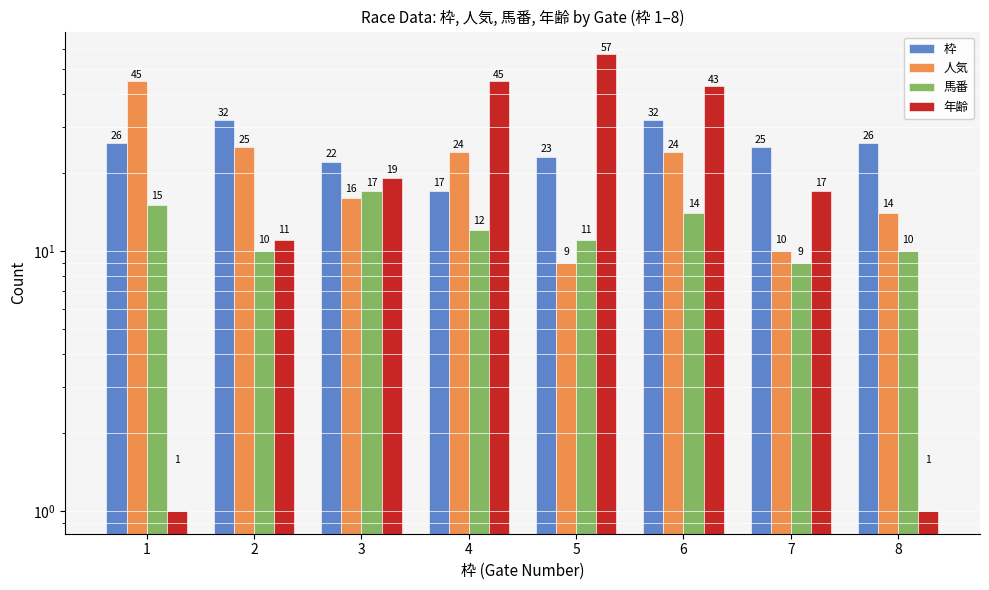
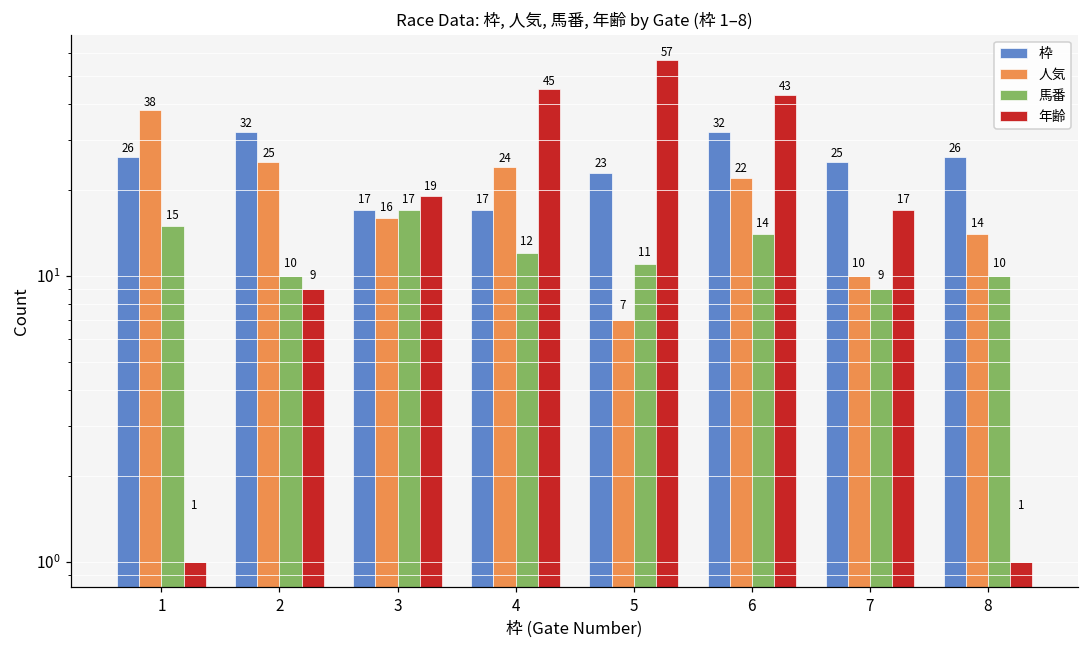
人気, 1: 45 -> 38
年齢, 2: 11 -> 9
枠, 3: 22 -> 17
人気, 5: 9 -> 7
人気, 6: 24 -> 22
